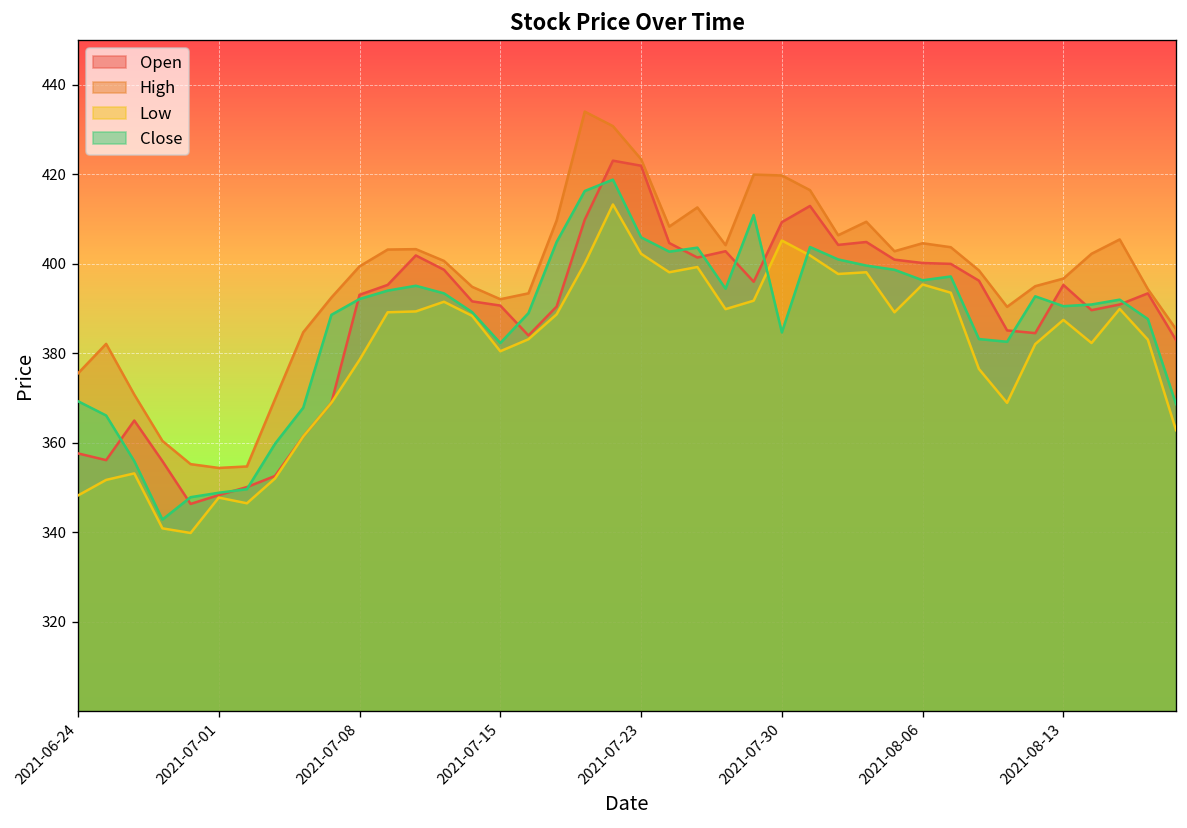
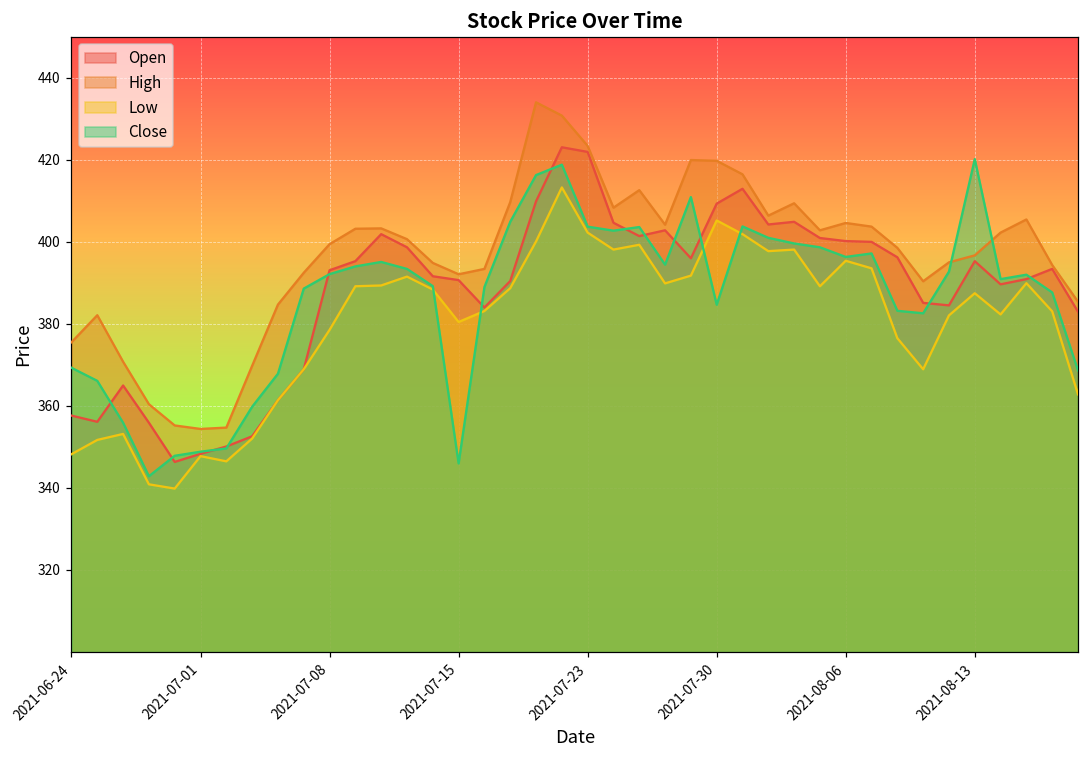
Close, 2021-07-15: 382 -> 346
Close, 2021-07-23: 406 -> 404
Close, 2021-08-13: 391 -> 420
